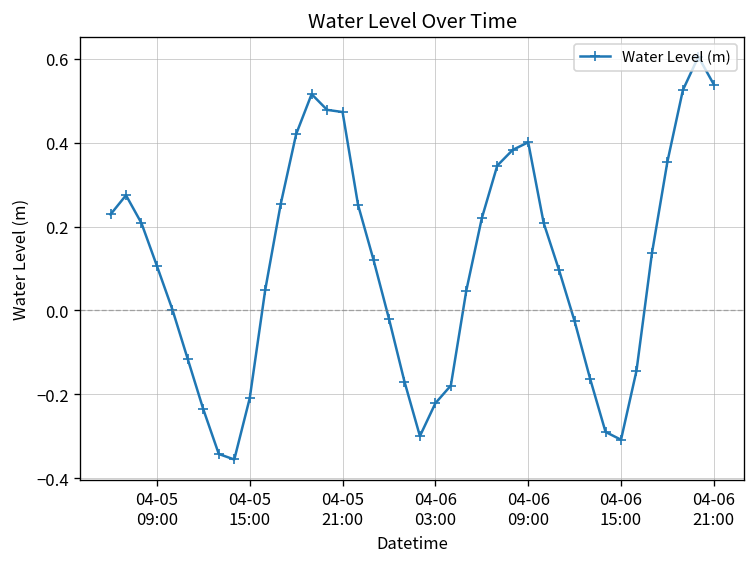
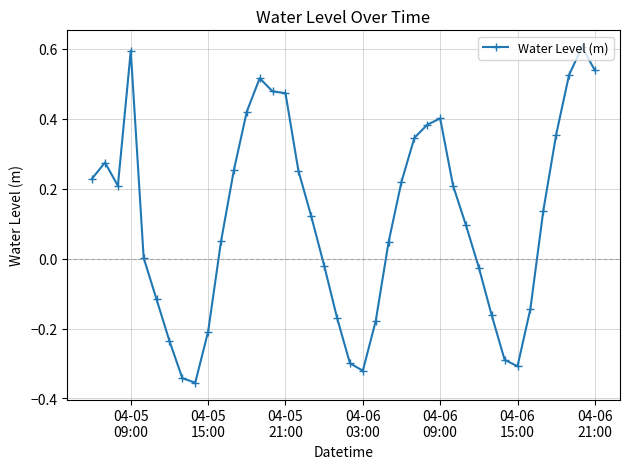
04-05 09:00: 0.11 -> 0.59
04-06 03:00: -0.22 -> -0.32
